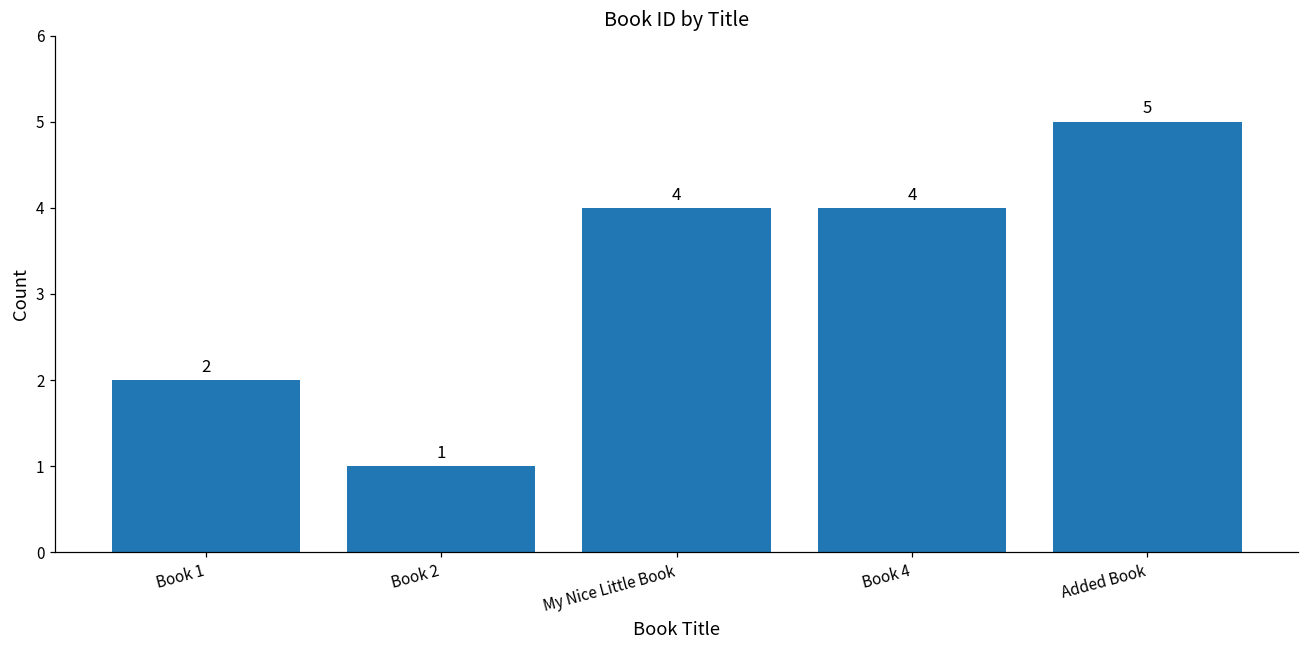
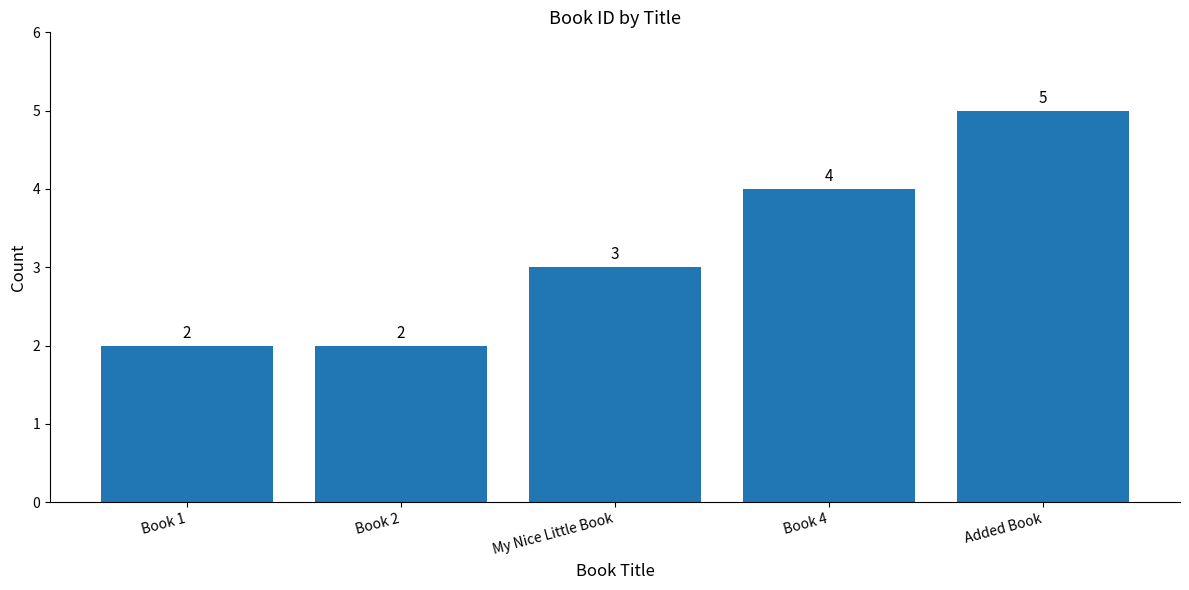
Book 2: 1 -> 2
My Nice Little Book: 4 -> 3
